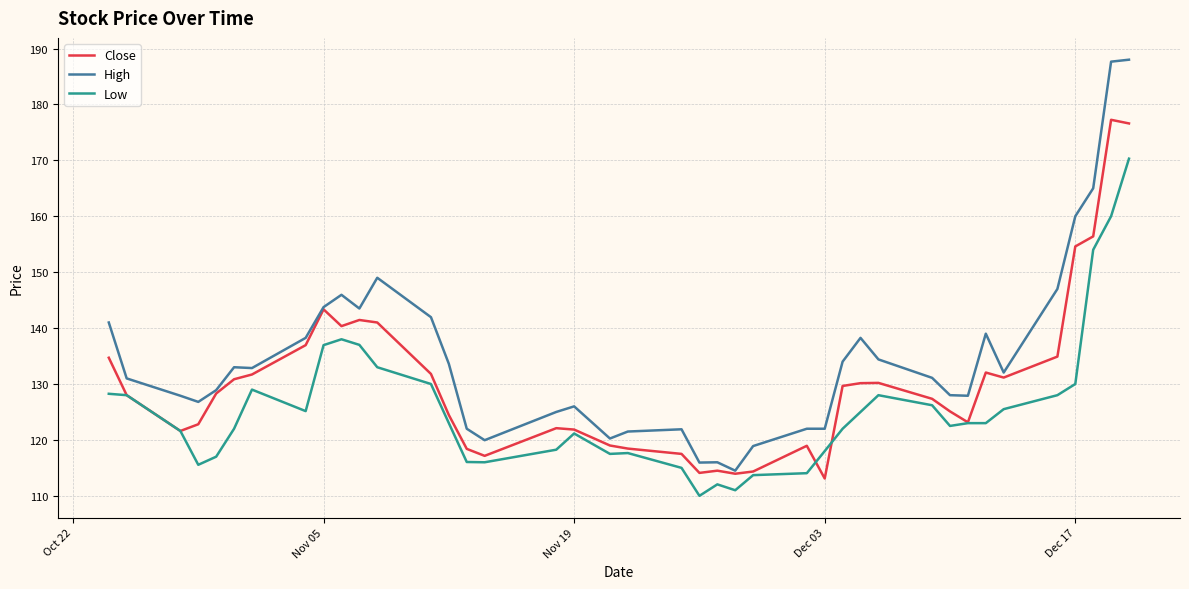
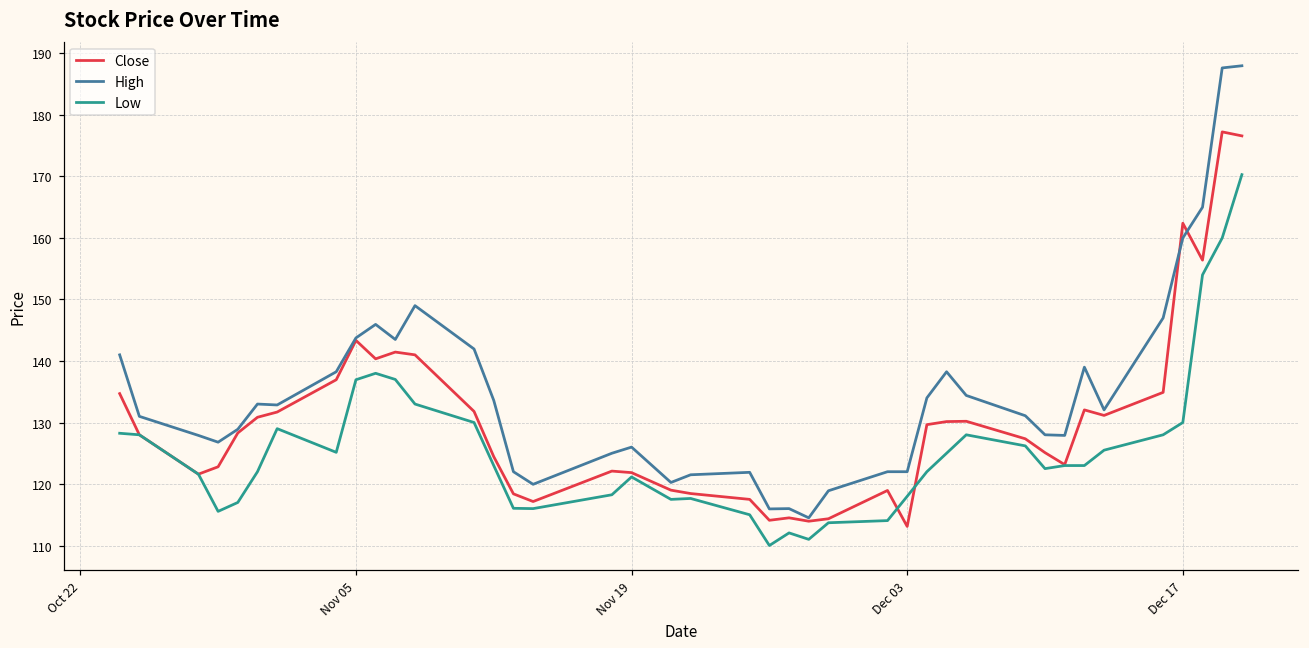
Close, Dec 17: 155 -> 162
